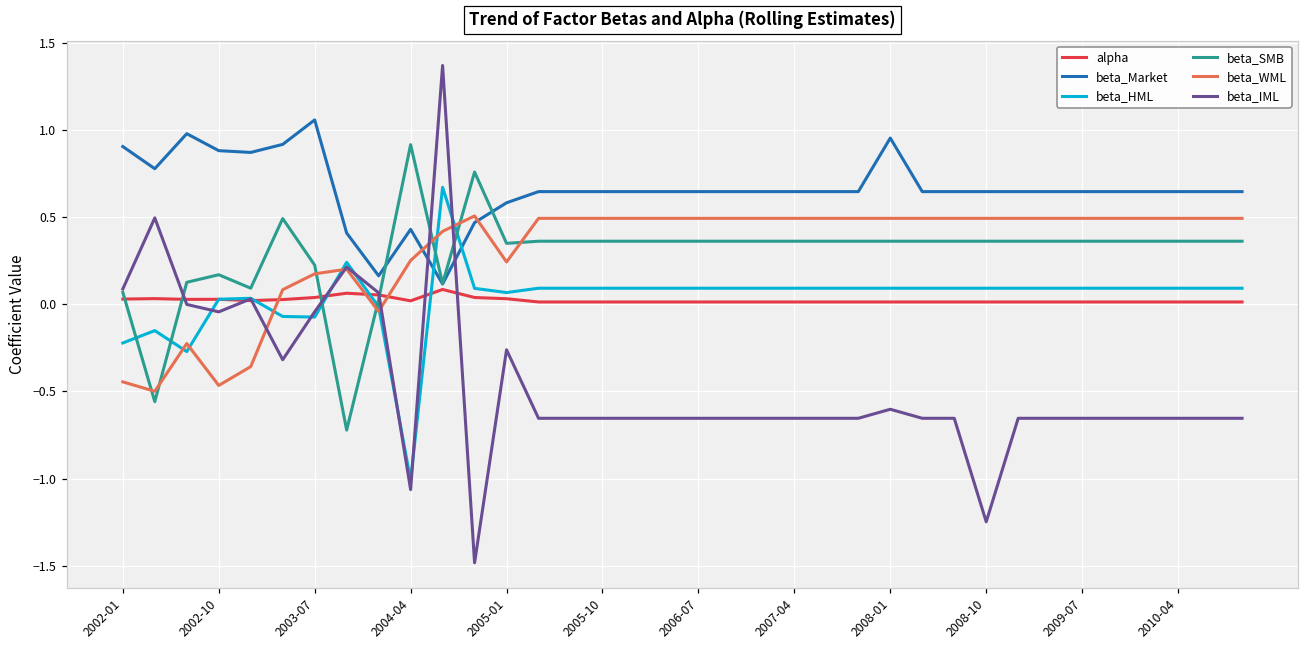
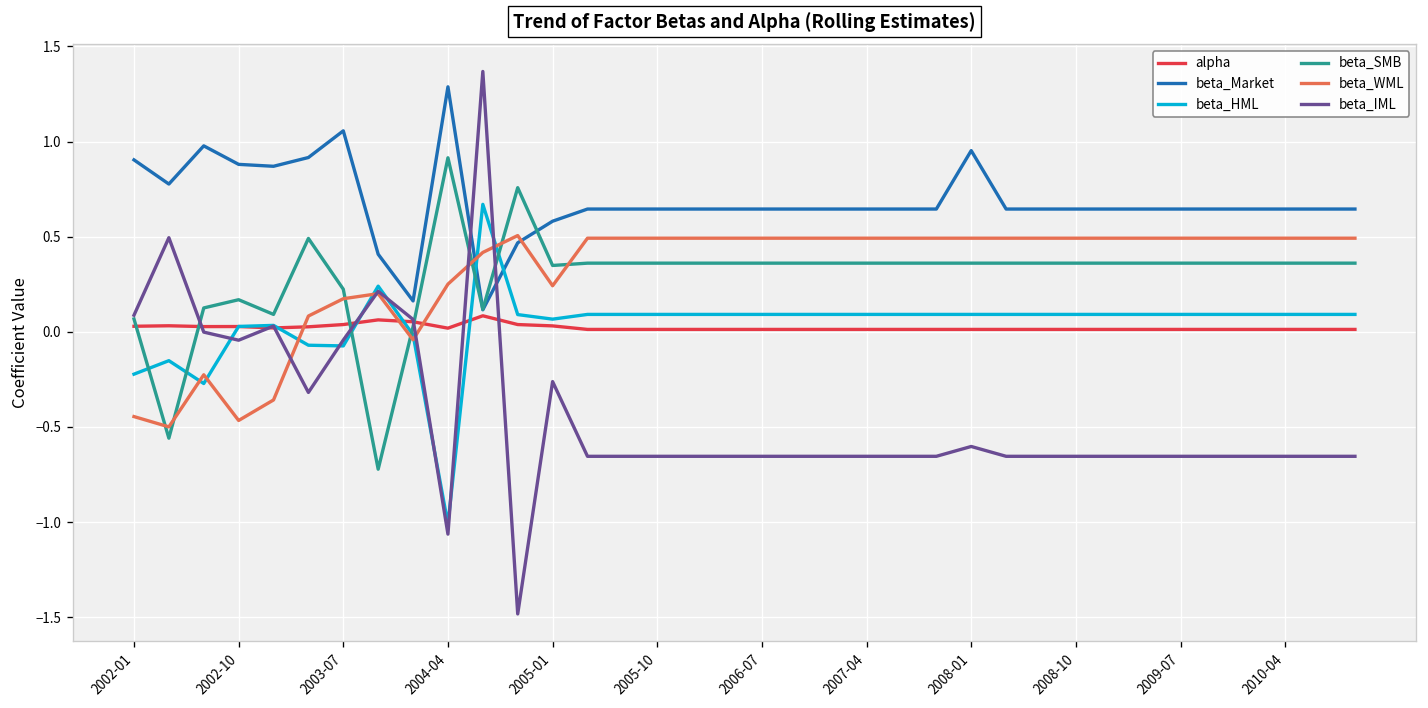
beta_Market, 2004-04: 0.43 -> 1.29
beta_IML, 2008-10: -1.25 -> -0.65
